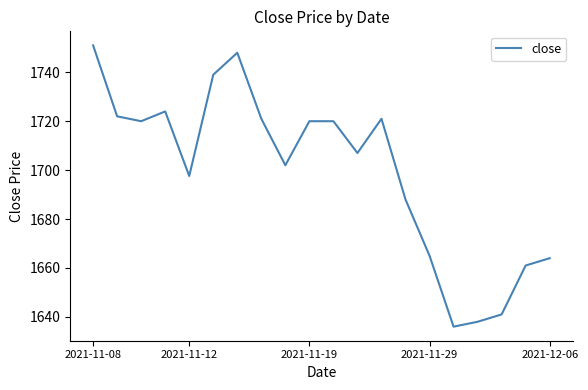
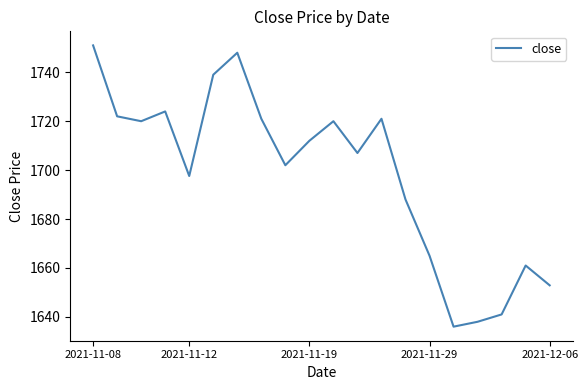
2021-11-19: 1720 -> 1712
2021-12-06: 1664 -> 1653
